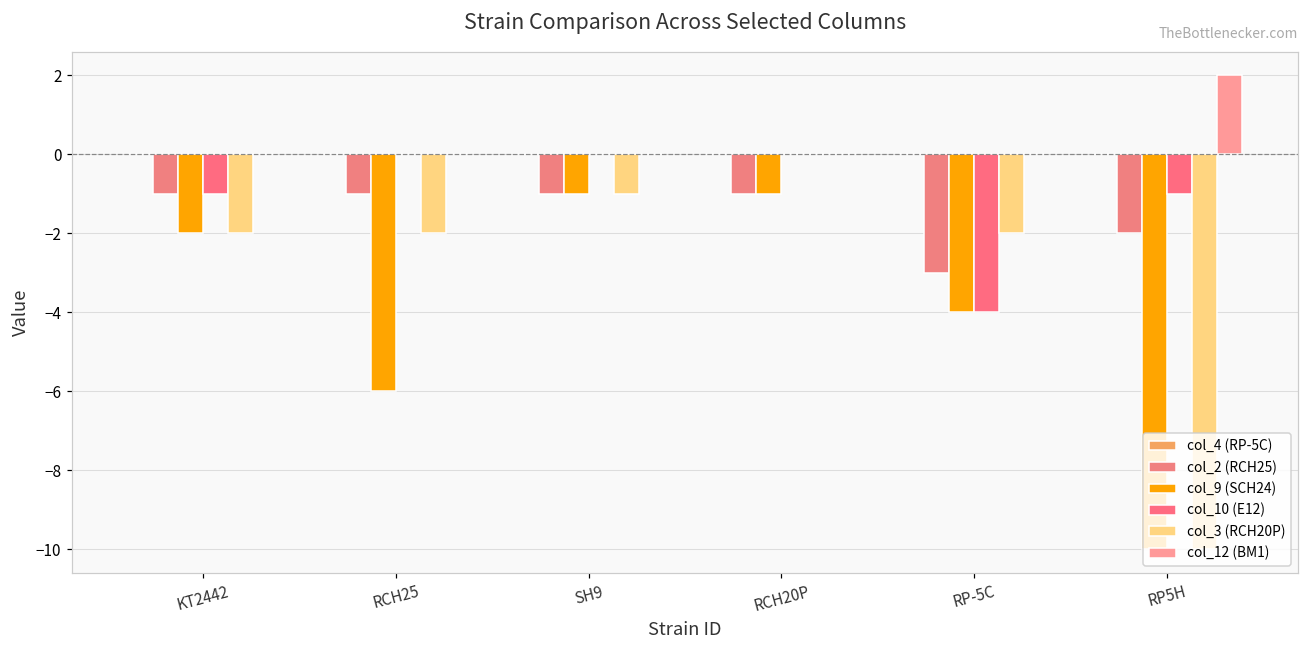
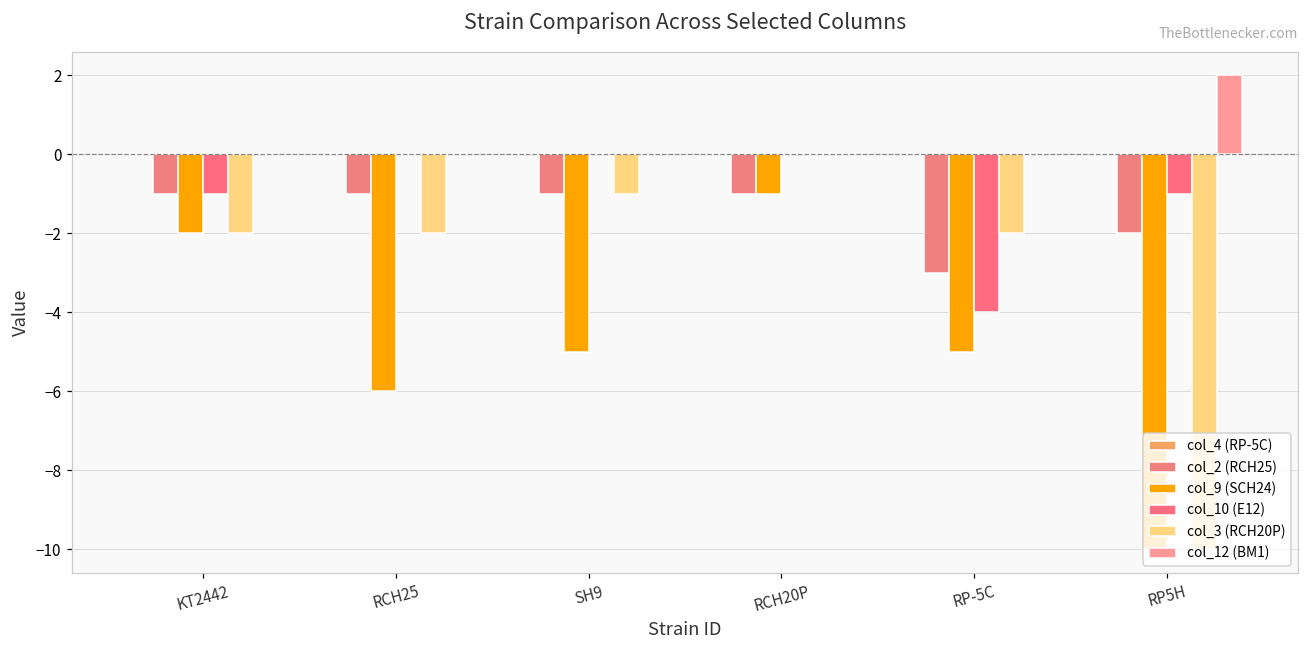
col_9 (SCH24), SH9: -1 -> -5
col_9 (SCH24), RP-5C: -4 -> -5
